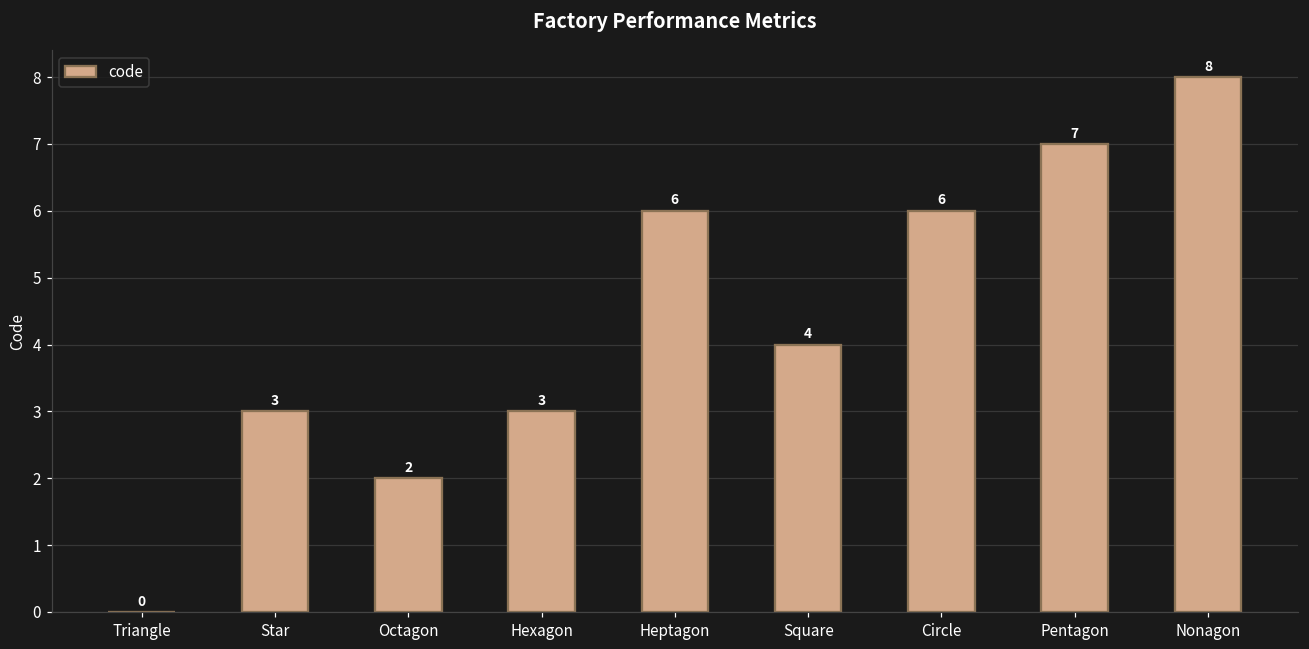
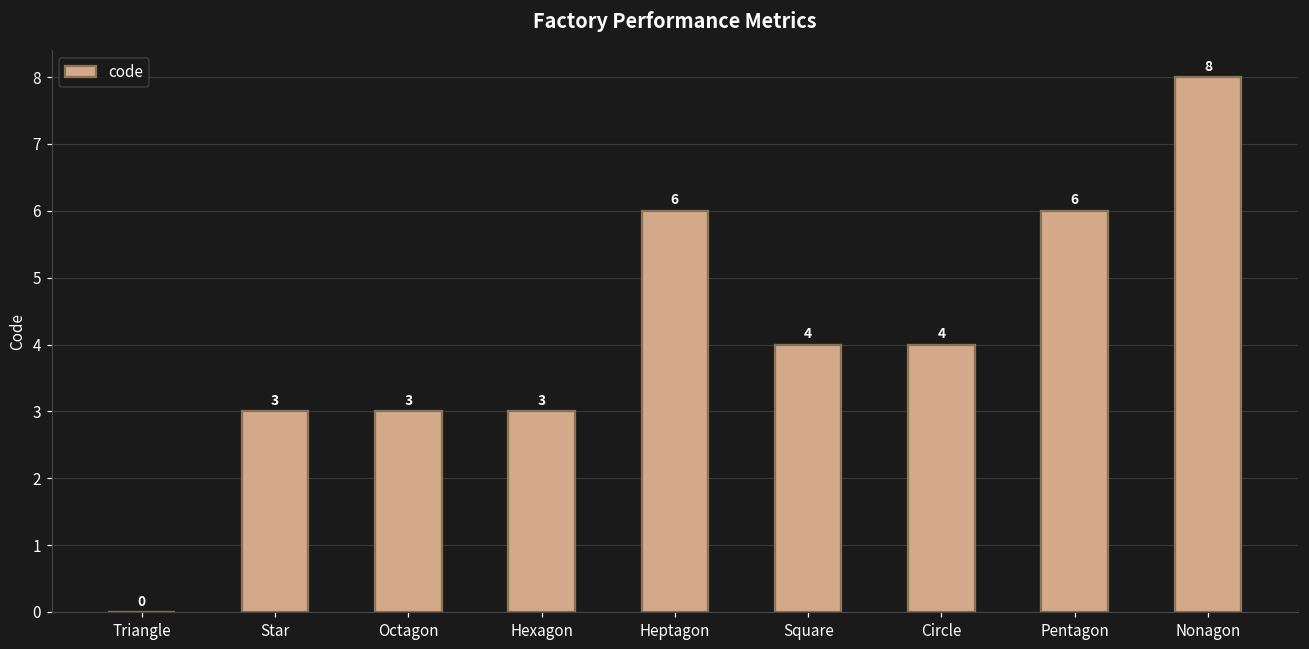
Octagon: 2 -> 3
Circle: 6 -> 4
Pentagon: 7 -> 6
